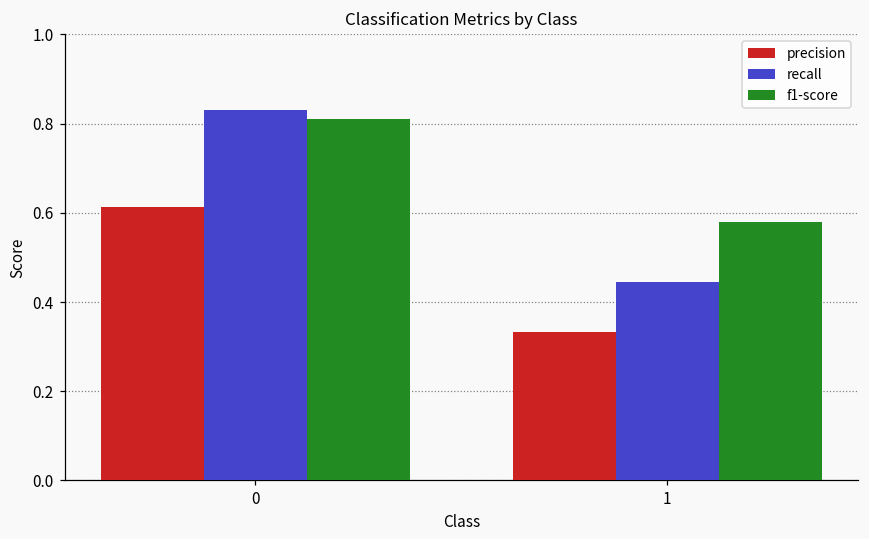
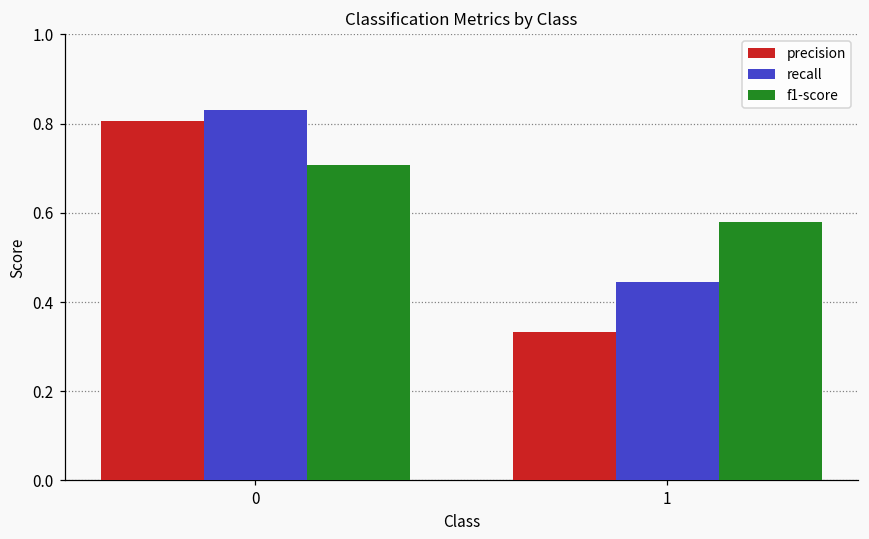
precision, 0: 0.61 -> 0.81
f1-score, 0: 0.81 -> 0.71
